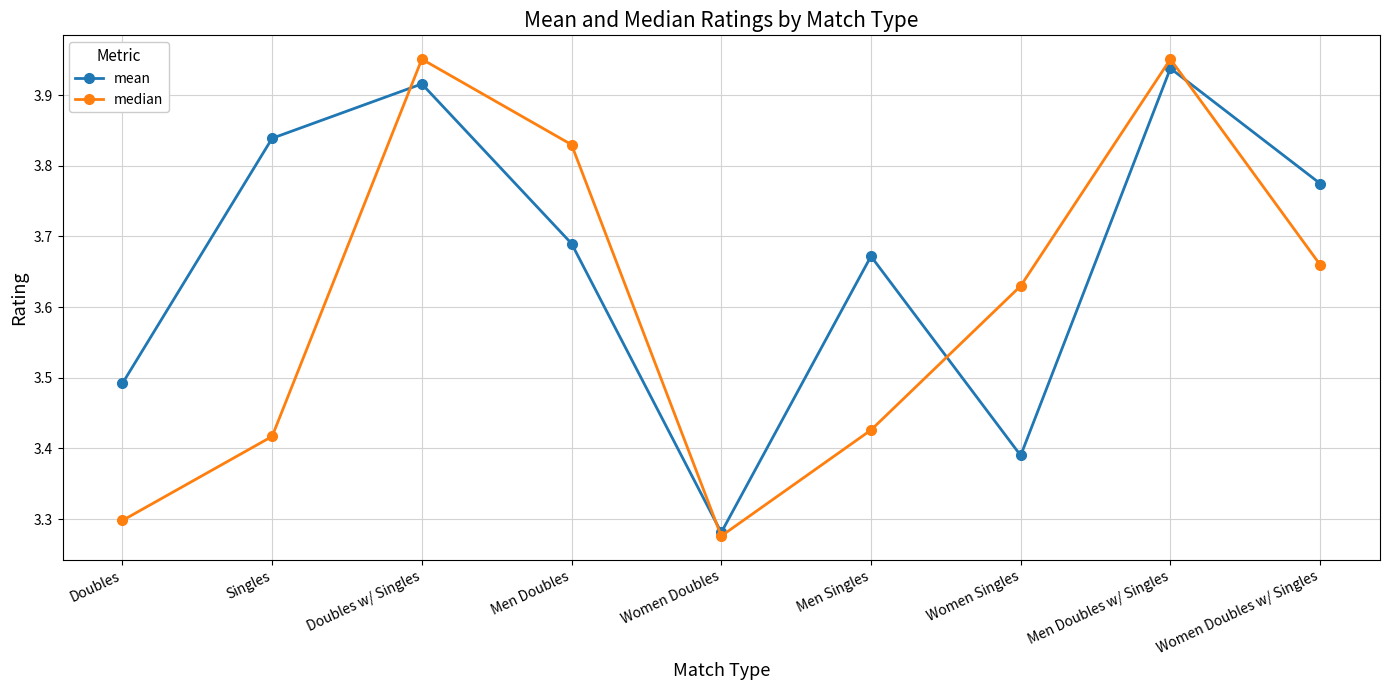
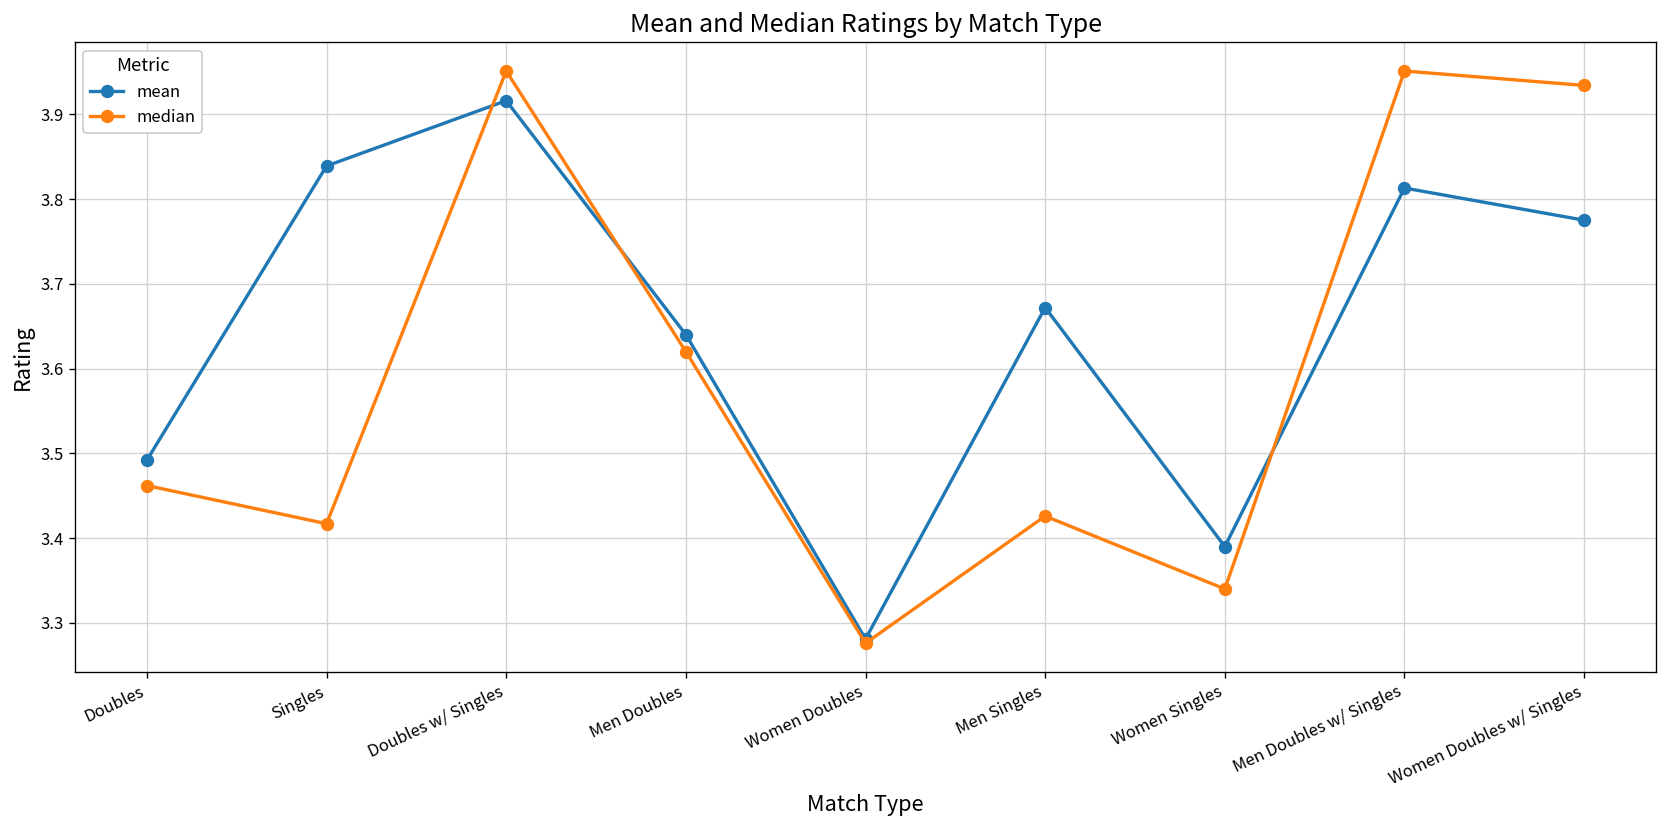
median, Doubles: 3.30 -> 3.46
mean, Men Doubles: 3.69 -> 3.64
median, Men Doubles: 3.83 -> 3.62
median, Women Singles: 3.63 -> 3.34
mean, Men Doubles w/ Singles: 3.94 -> 3.81
median, Women Doubles w/ Singles: 3.66 -> 3.93
